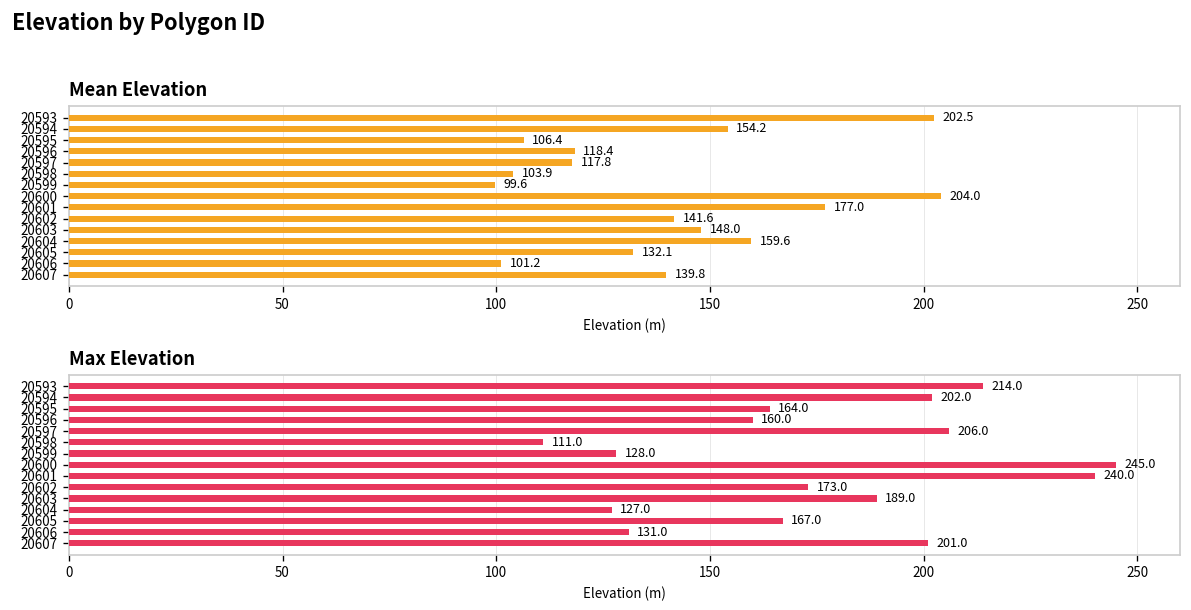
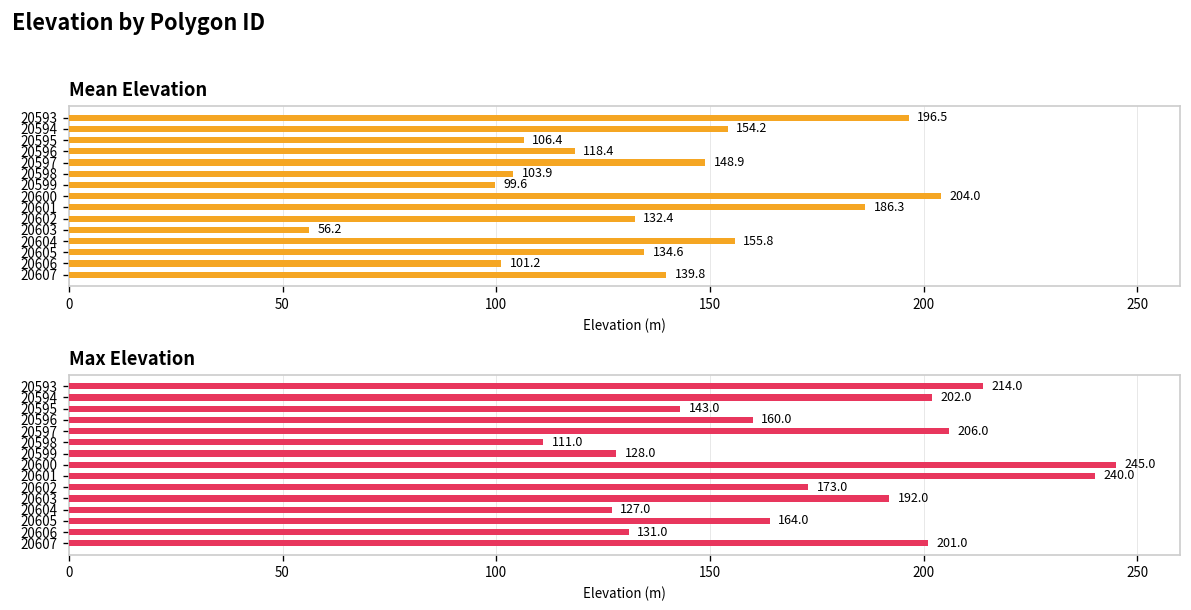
Mean Elevation, 20593: 202.5 -> 196.5
Mean Elevation, 20597: 117.8 -> 148.9
Mean Elevation, 20601: 177.0 -> 186.3
Mean Elevation, 20602: 141.6 -> 132.4
Mean Elevation, 20603: 148.0 -> 56.2
Mean Elevation, 20604: 159.6 -> 155.8
Mean Elevation, 20605: 132.1 -> 134.6
Max Elevation, 20595: 164.0 -> 143.0
Max Elevation, 20603: 189.0 -> 192.0
Max Elevation, 20605: 167.0 -> 164.0
